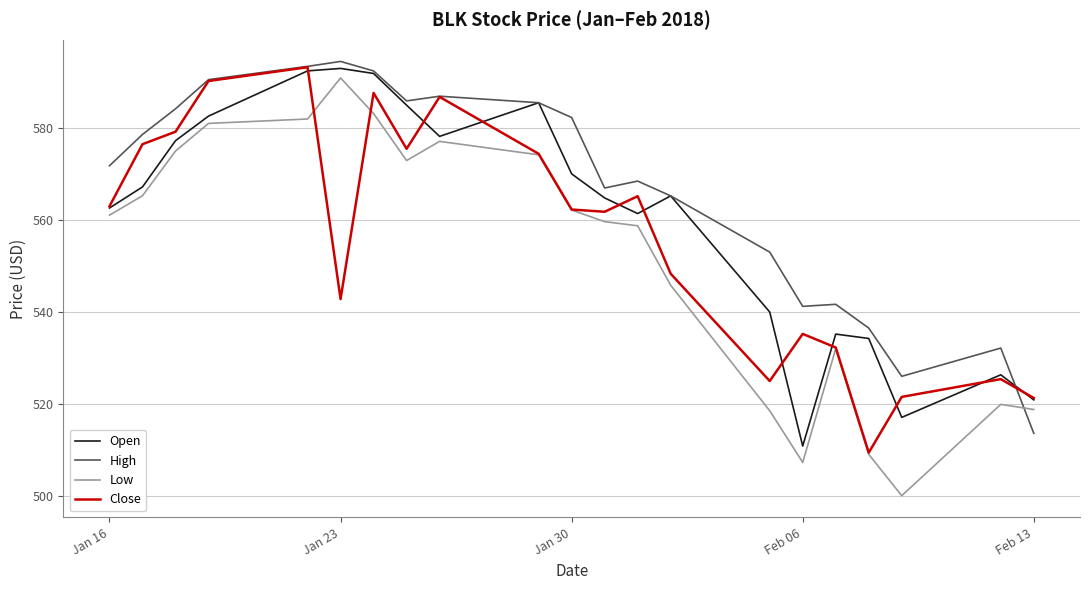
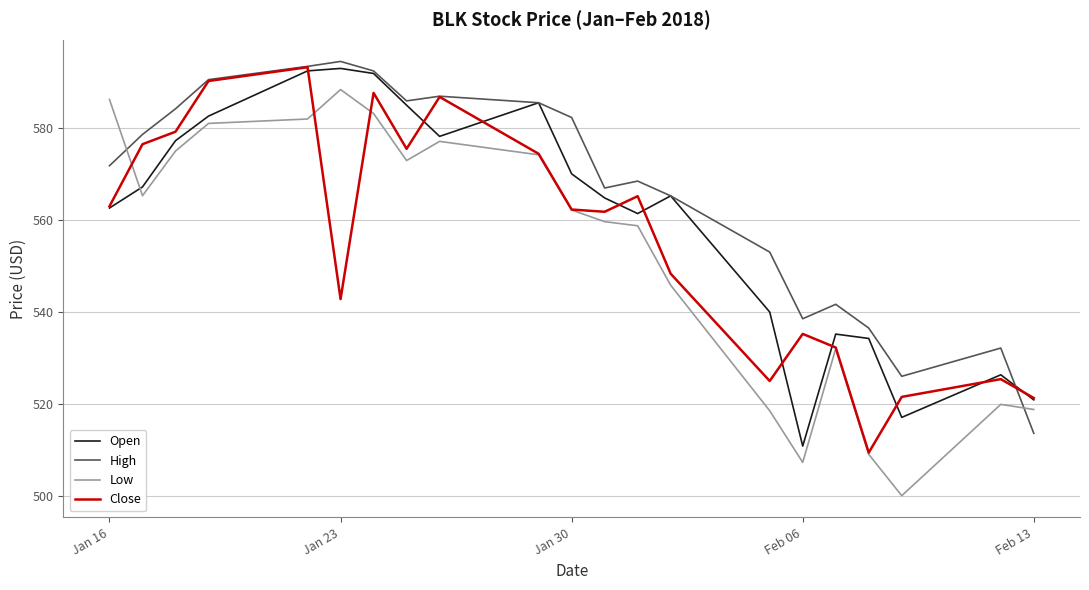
Low, Jan 16: 561 -> 586
Low, Jan 23: 591 -> 588
High, Feb 06: 541 -> 539
